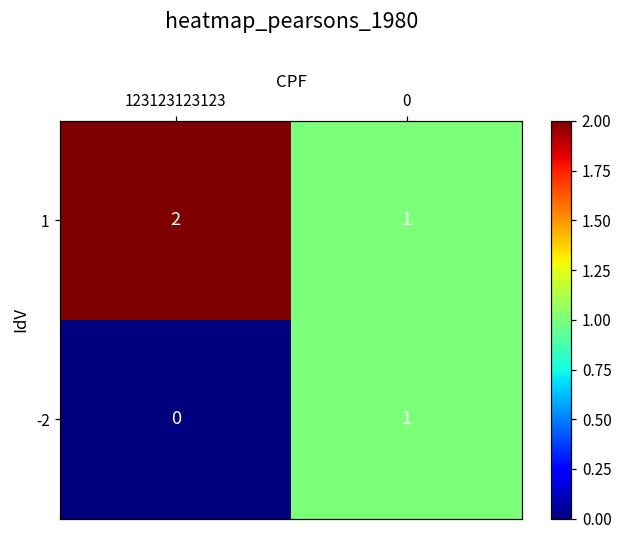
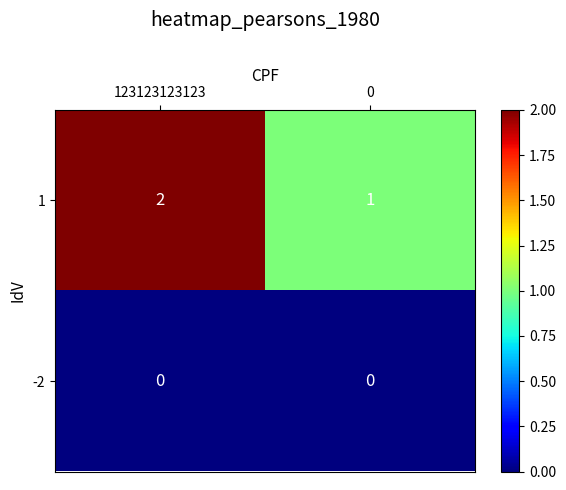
-2, 0: 1 -> 0
